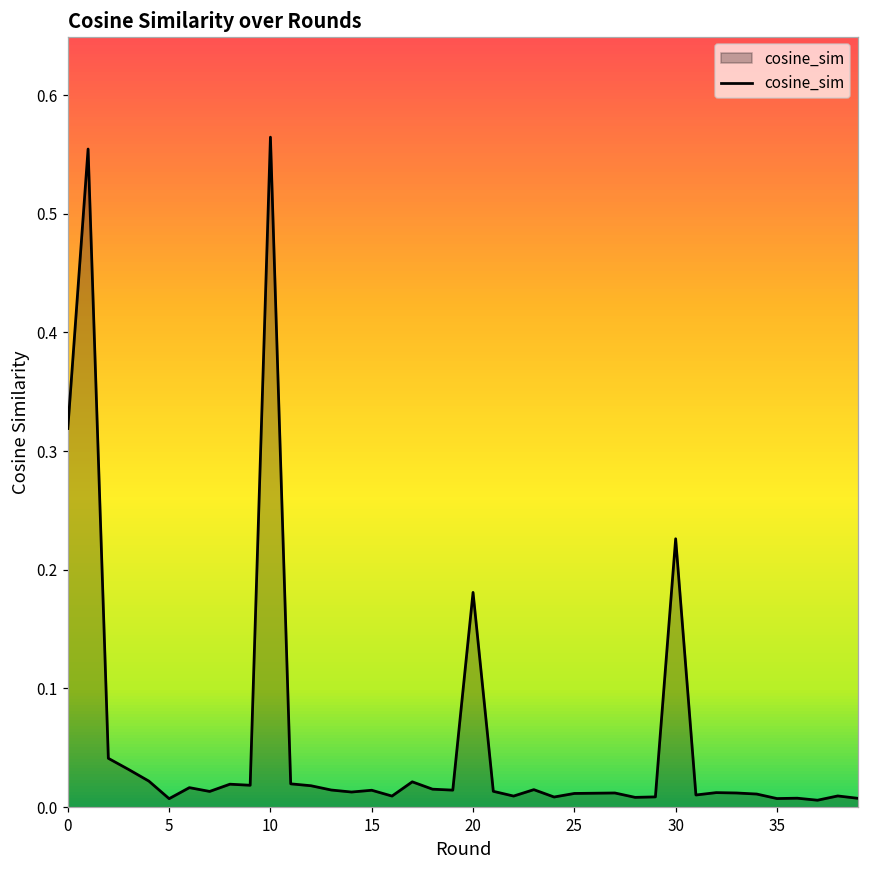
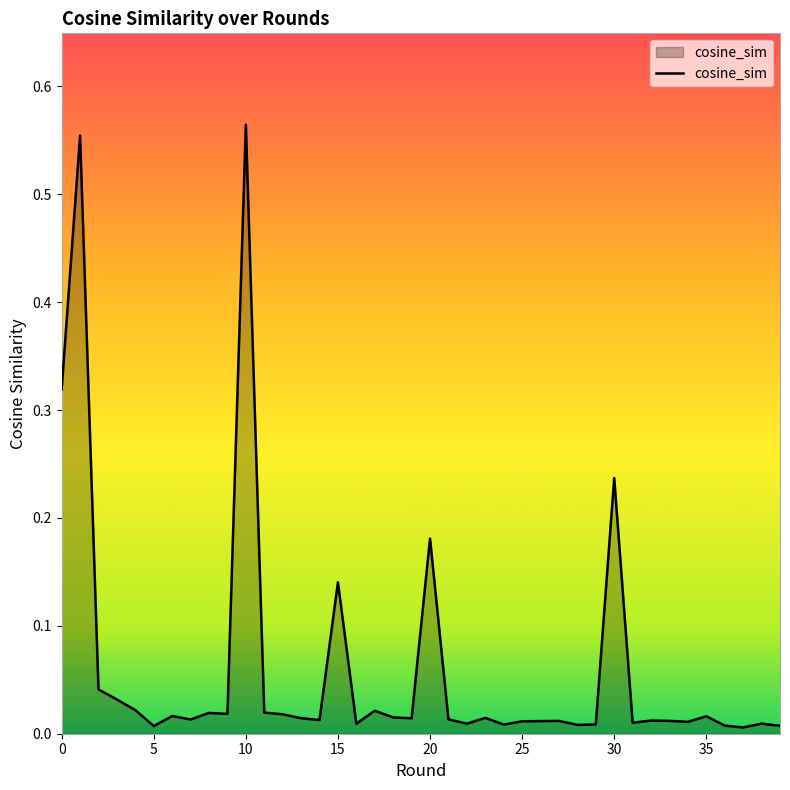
15: 0.014 -> 0.140
30: 0.226 -> 0.237
35: 0.007 -> 0.016
